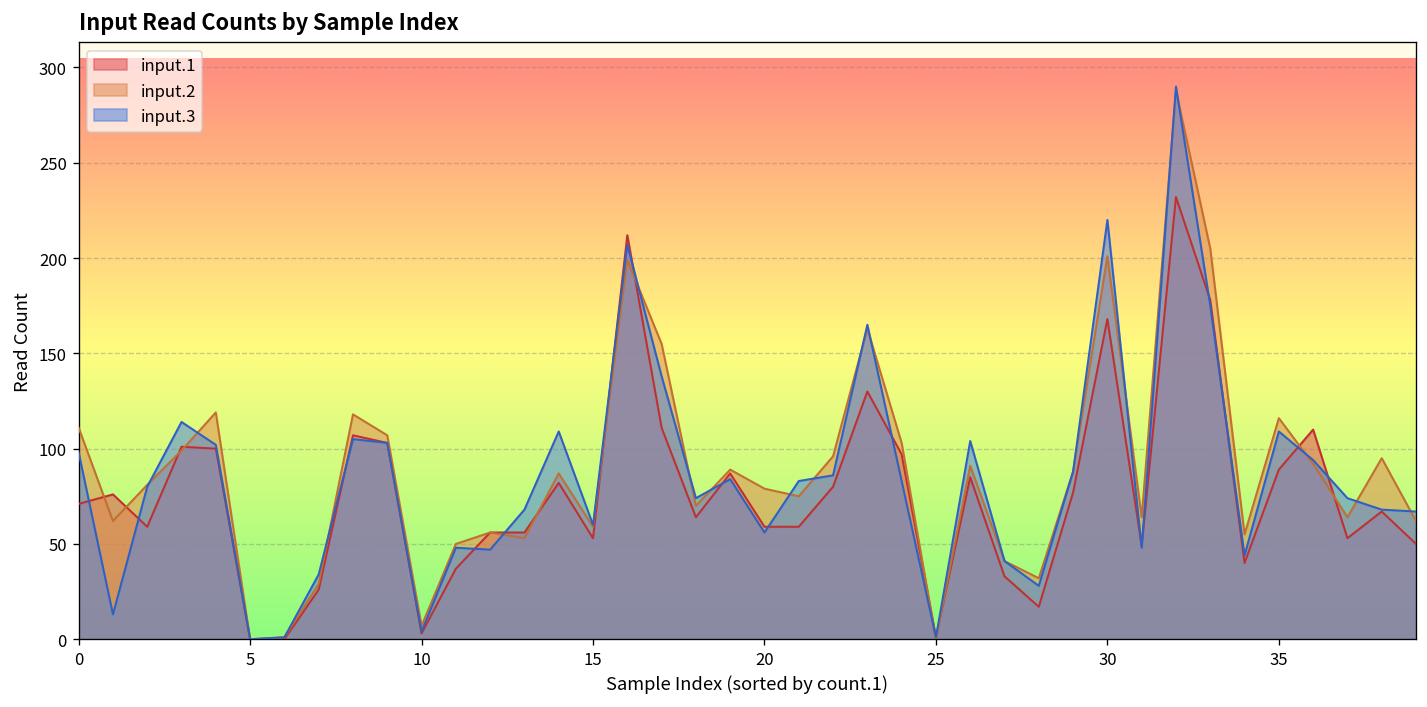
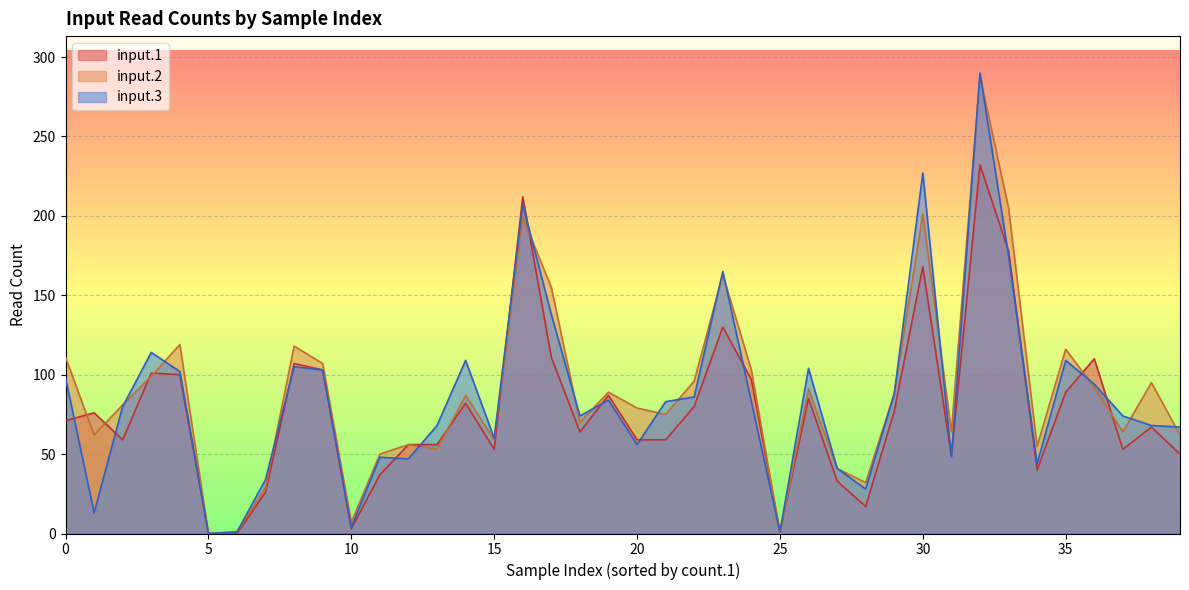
input.3, 30: 220 -> 227
